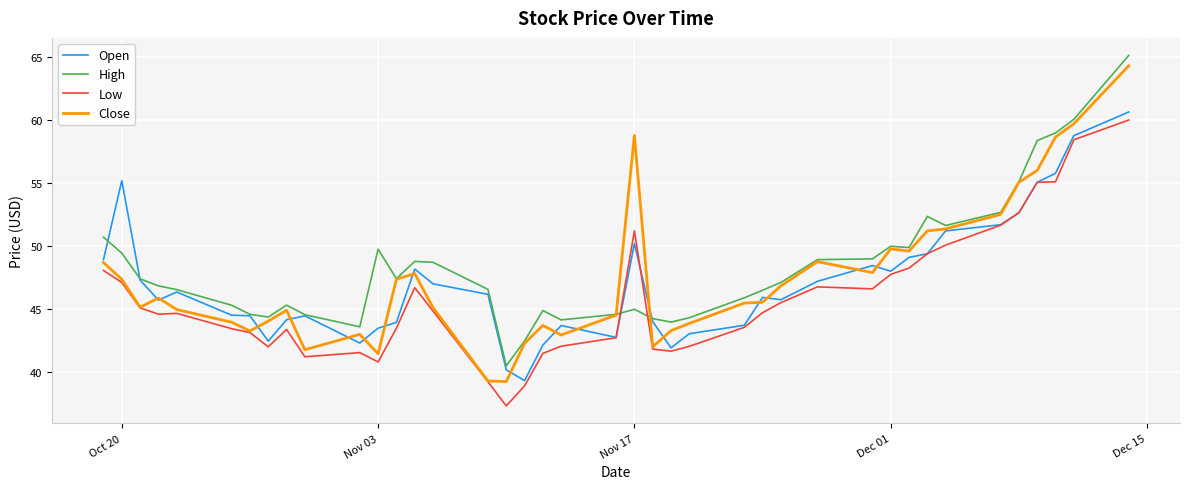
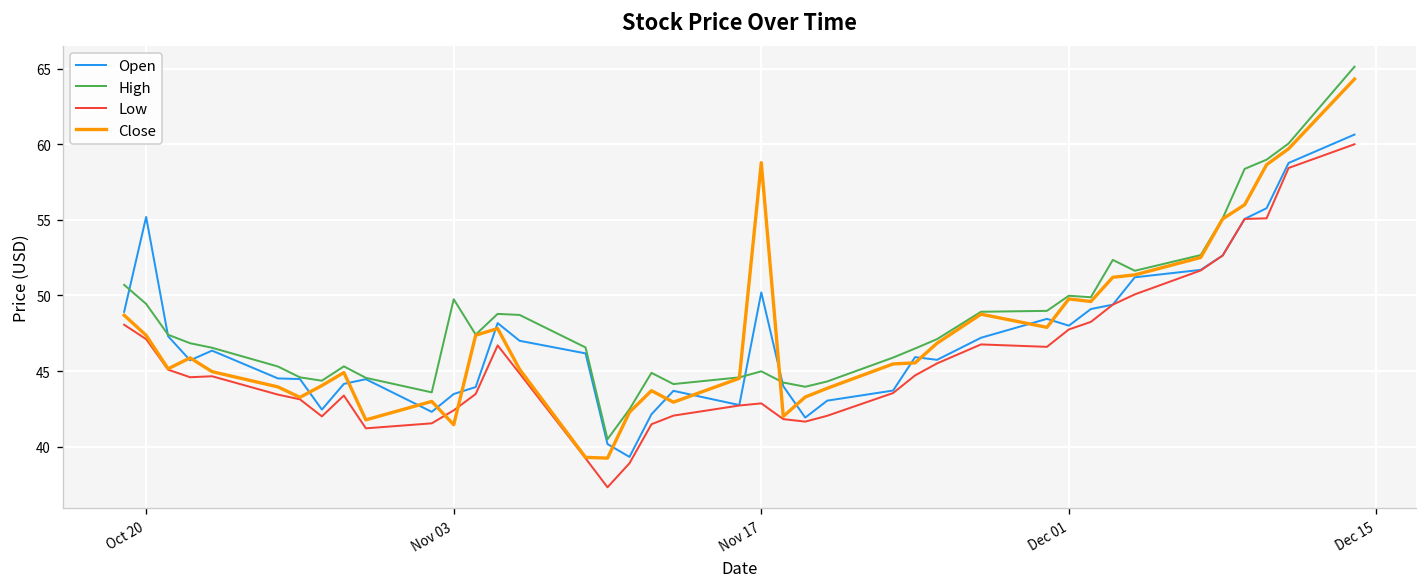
Low, Nov 03: 40.8 -> 42.4
Low, Nov 17: 51.2 -> 42.9
